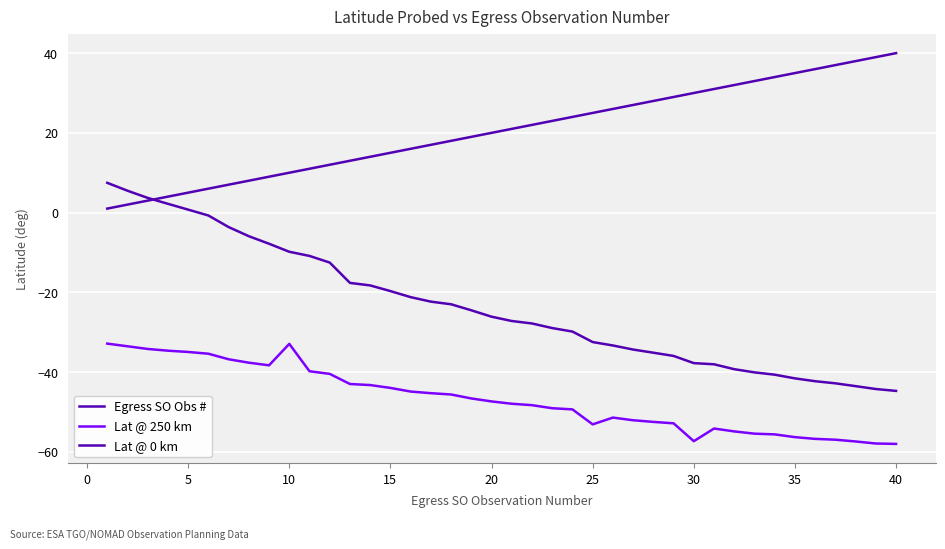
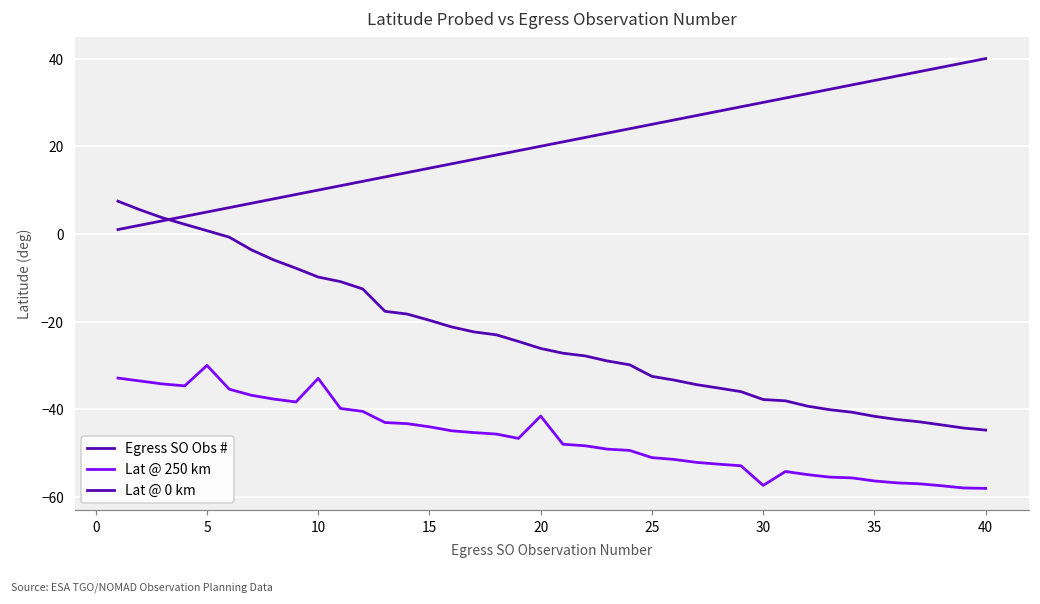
Lat @ 250 km, 5: -35 -> -30
Lat @ 250 km, 20: -47 -> -42
Lat @ 250 km, 25: -53 -> -51
